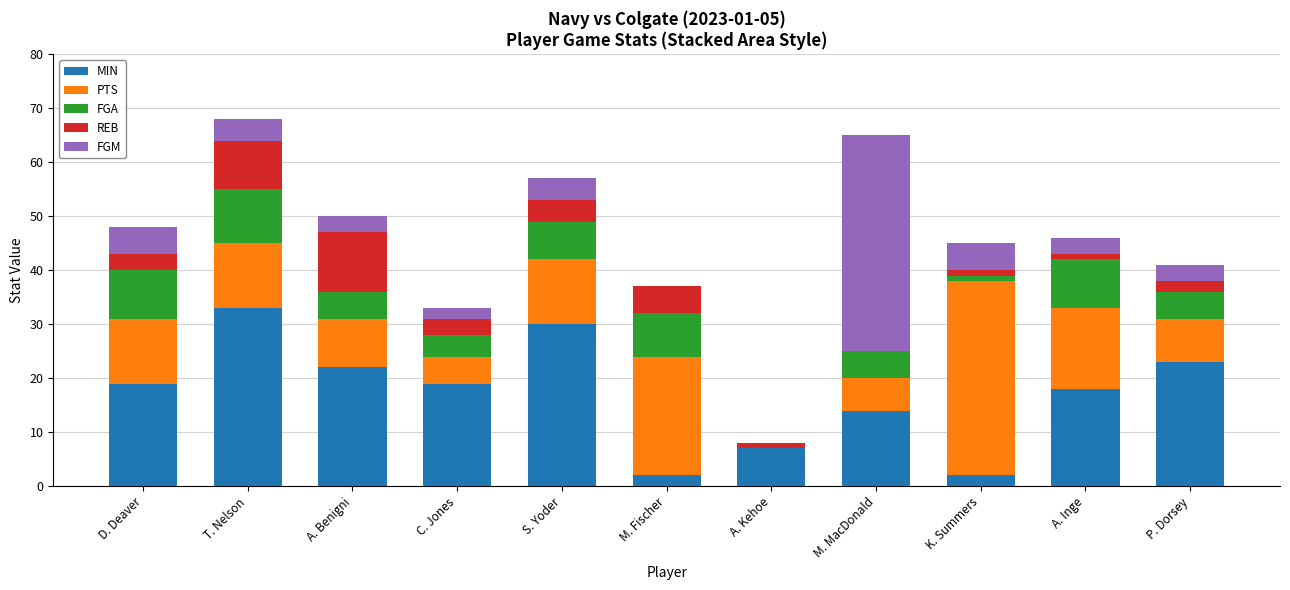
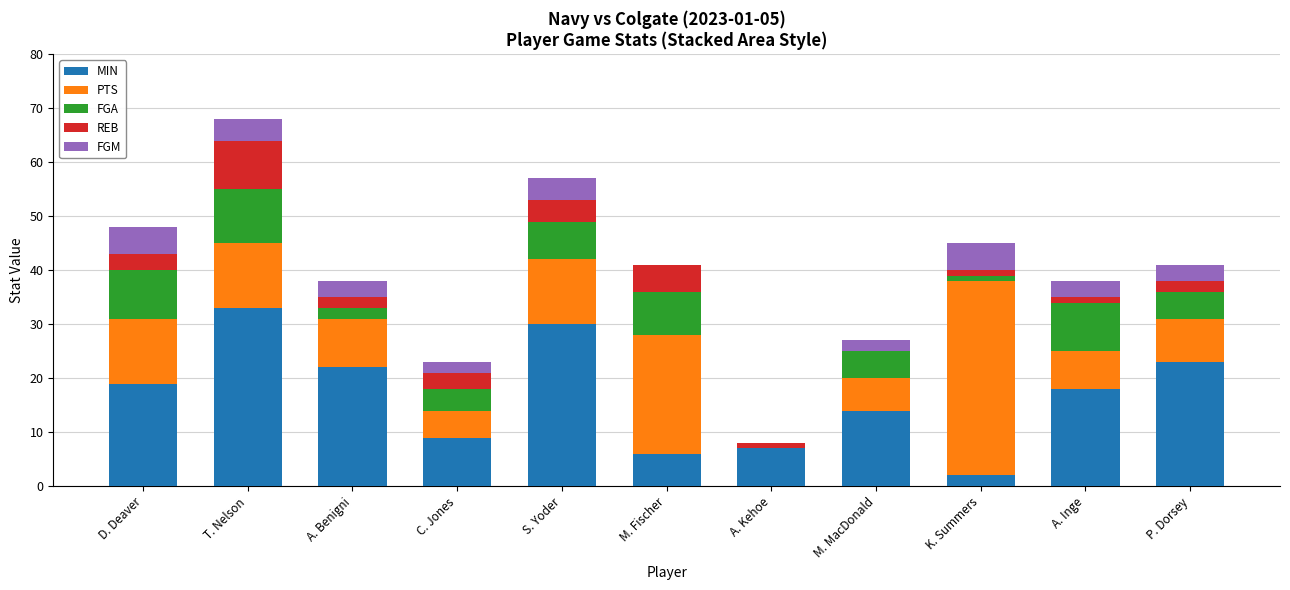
FGA, A. Benigni: 5 -> 2
REB, A. Benigni: 11 -> 2
MIN, C. Jones: 19 -> 9
MIN, M. Fischer: 2 -> 6
FGM, M. MacDonald: 40 -> 2
PTS, A. Inge: 15 -> 7
